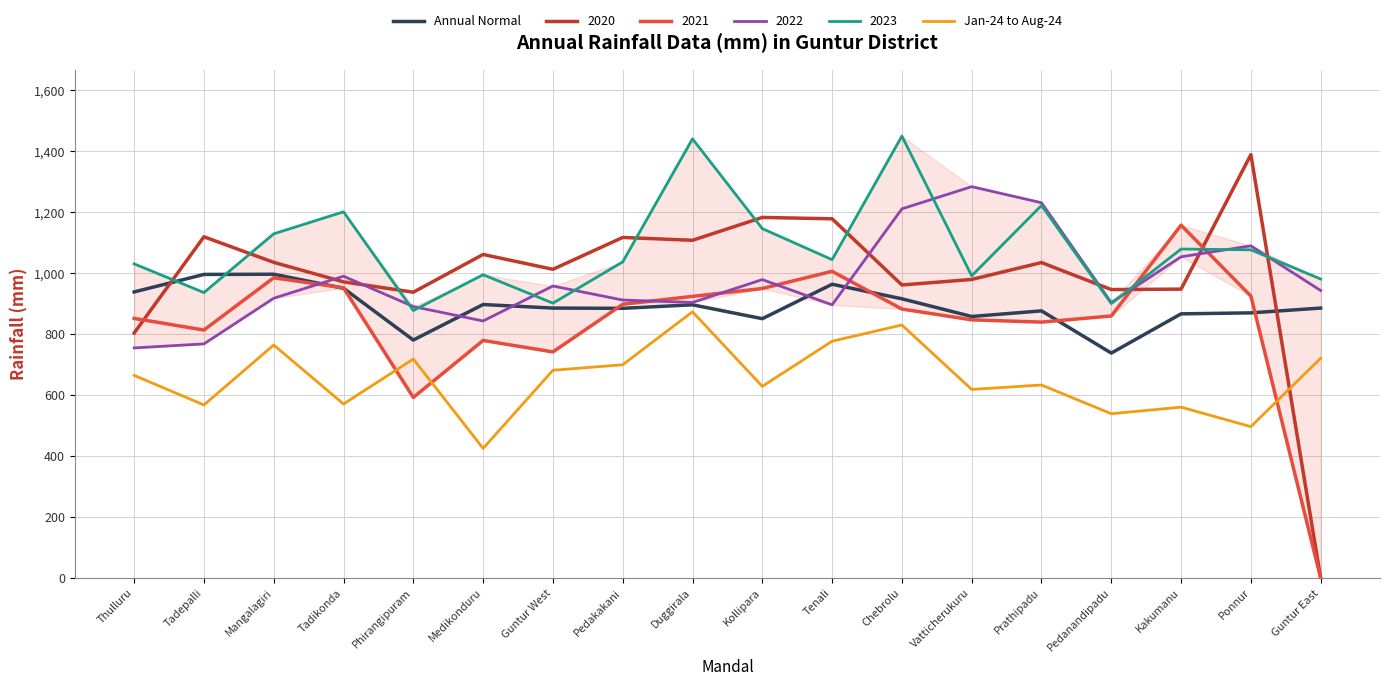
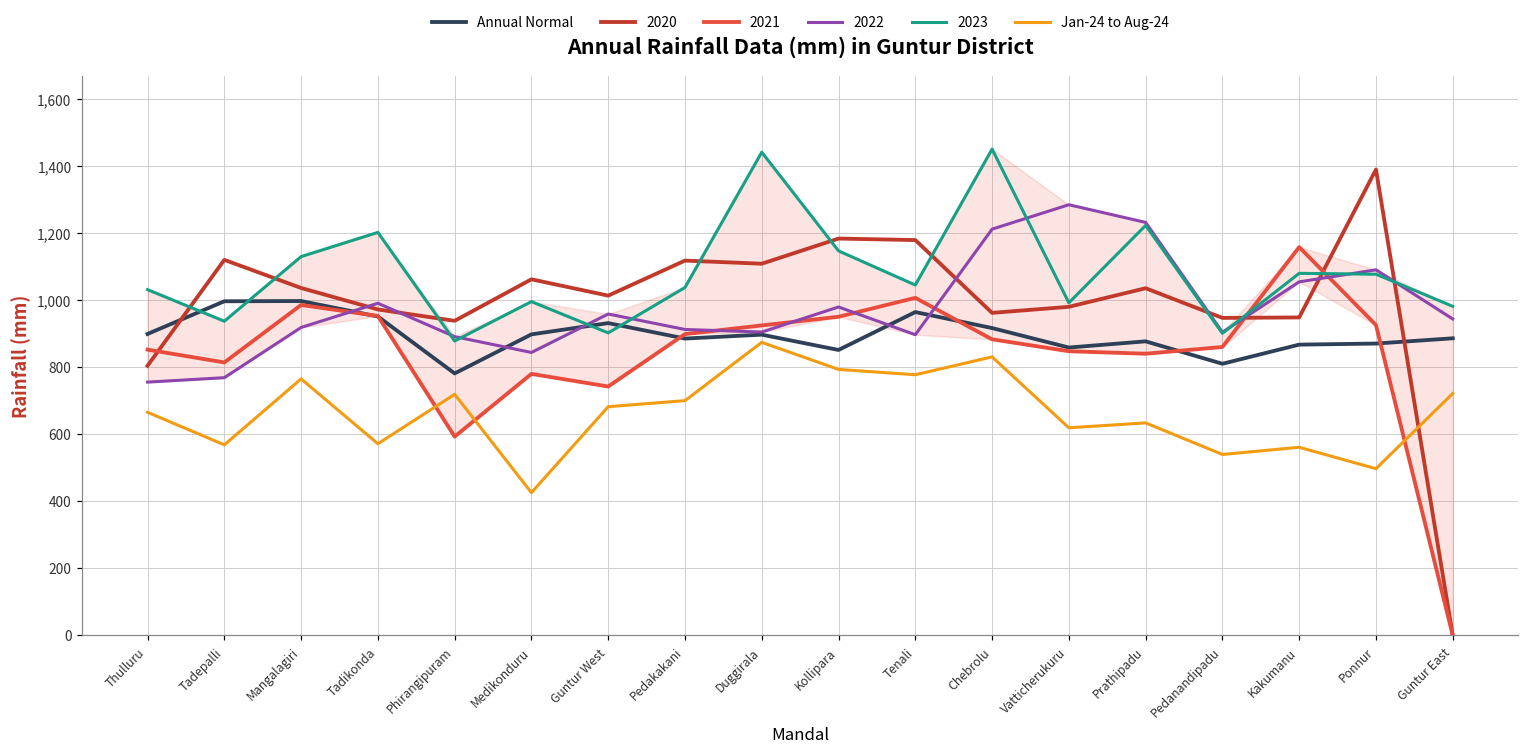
Annual Normal, Thulluru: 940 -> 900
Annual Normal, Guntur West: 890 -> 930
Jan-24 to Aug-24, Kollipara: 630 -> 790
Annual Normal, Pedanandipadu: 740 -> 810
